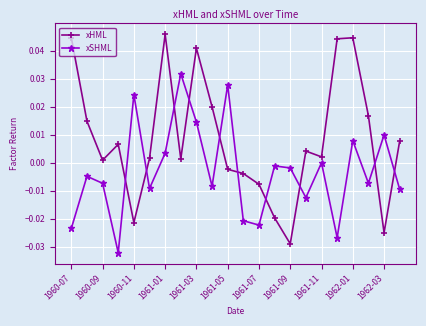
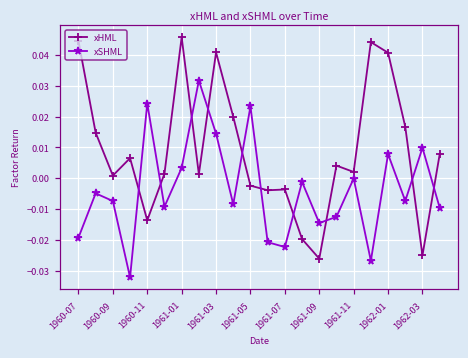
xSHML, 1960-07: -0.023 -> -0.019
xHML, 1960-11: -0.021 -> -0.014
xSHML, 1961-05: 0.028 -> 0.023
xHML, 1961-07: -0.008 -> -0.004
xHML, 1961-09: -0.029 -> -0.026
xSHML, 1961-09: -0.002 -> -0.015
xHML, 1962-01: 0.045 -> 0.041
